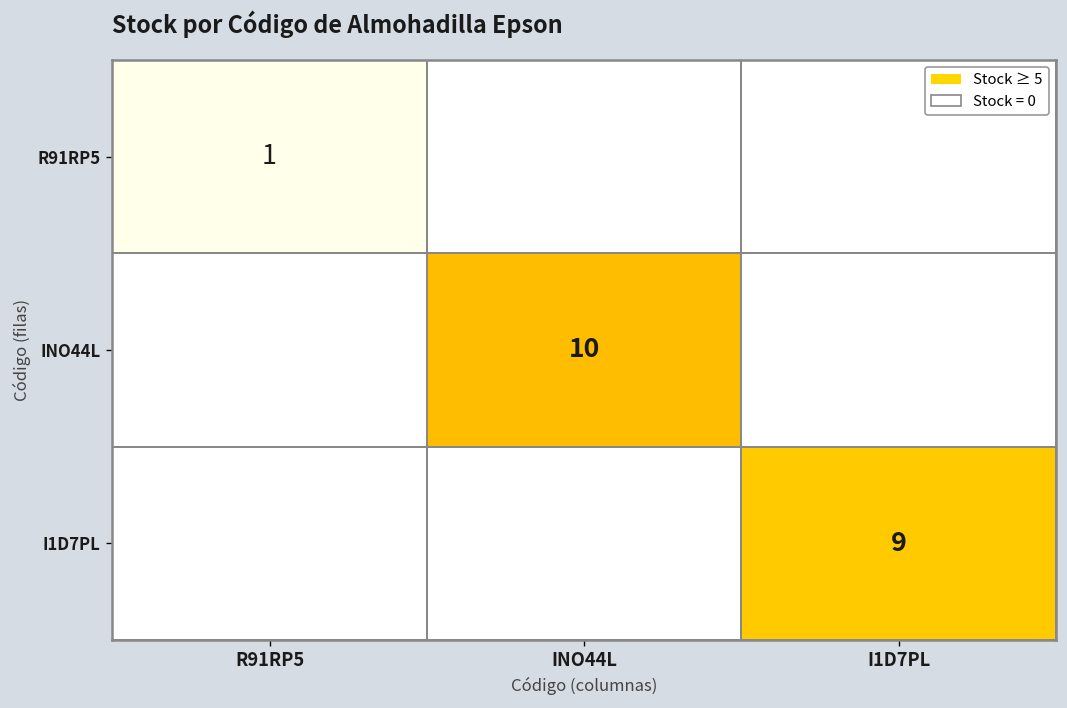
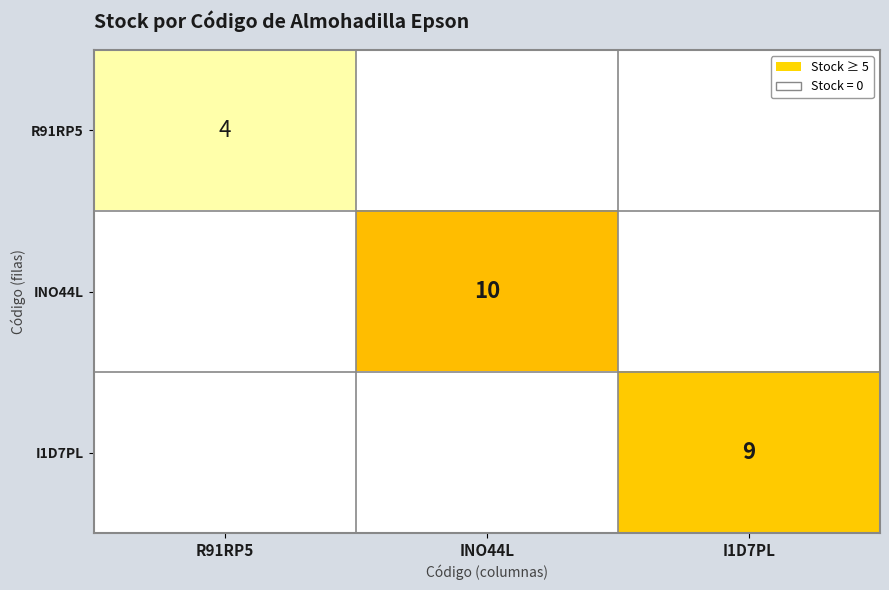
R91RP5, R91RP5: 1 -> 4
